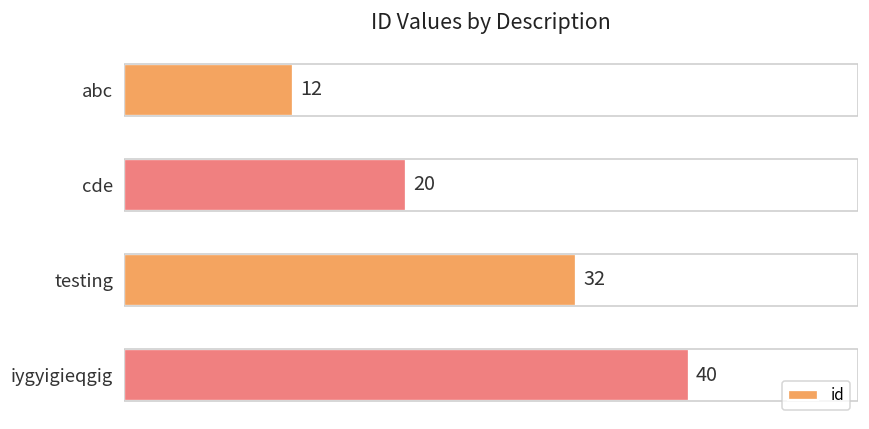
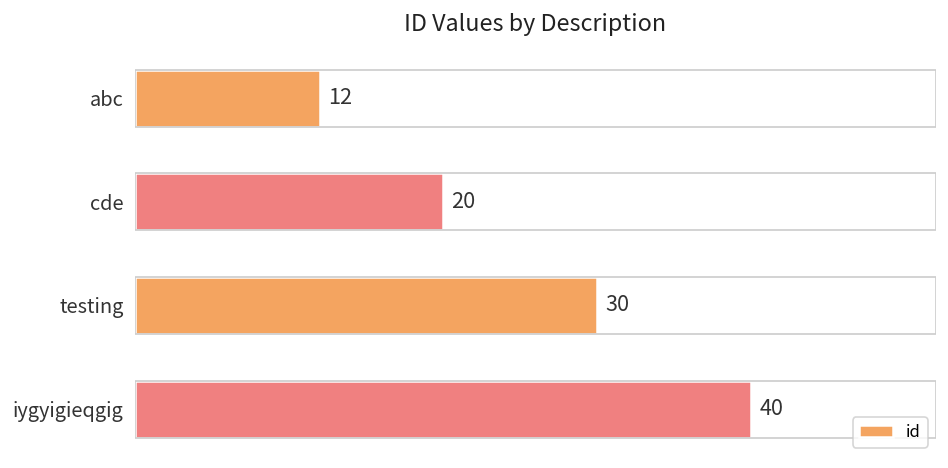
testing: 32 -> 30
